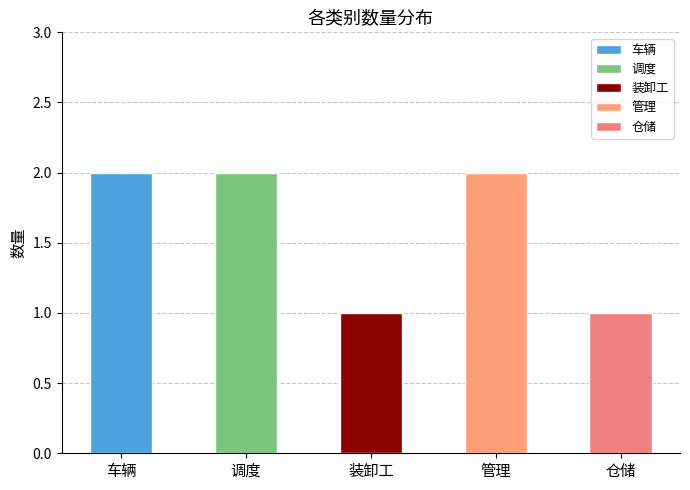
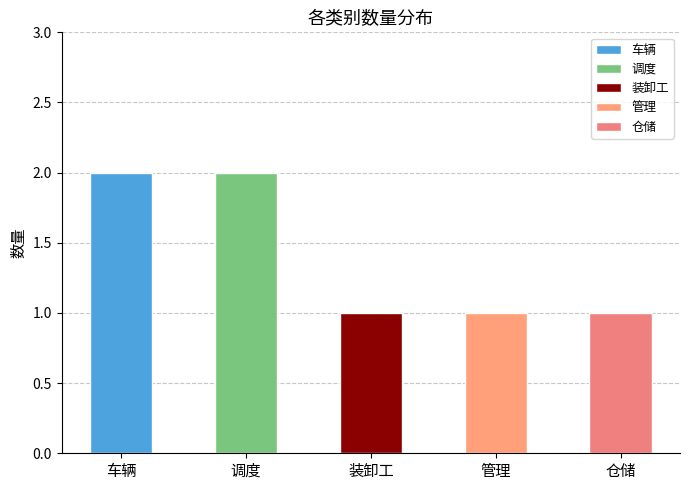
管理: 2 -> 1
